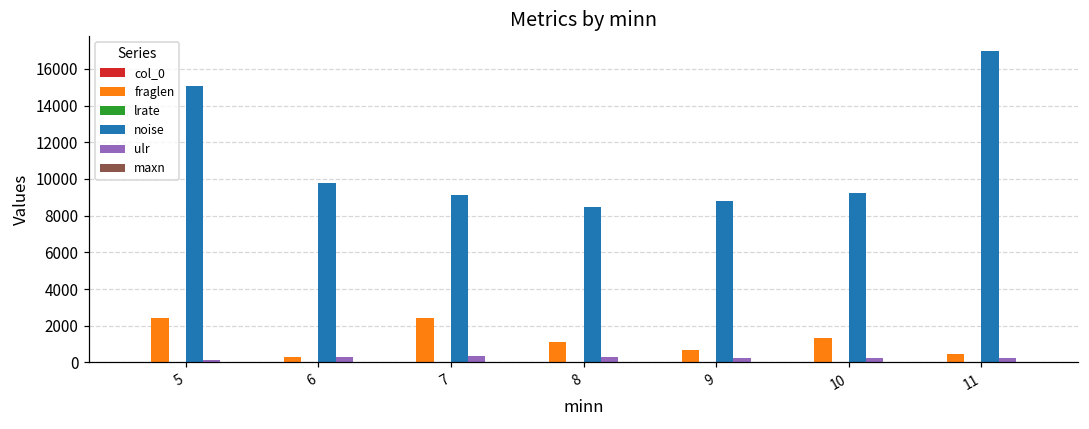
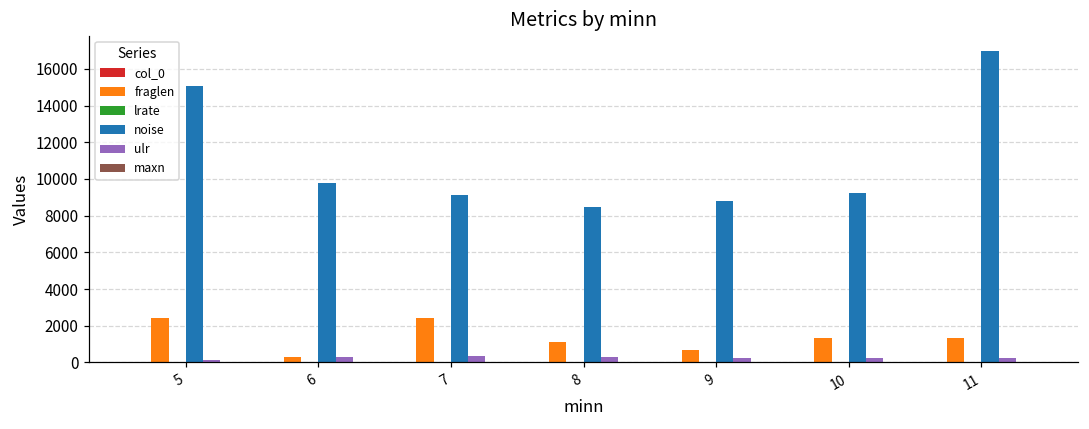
fraglen, 11: 500 -> 1300
